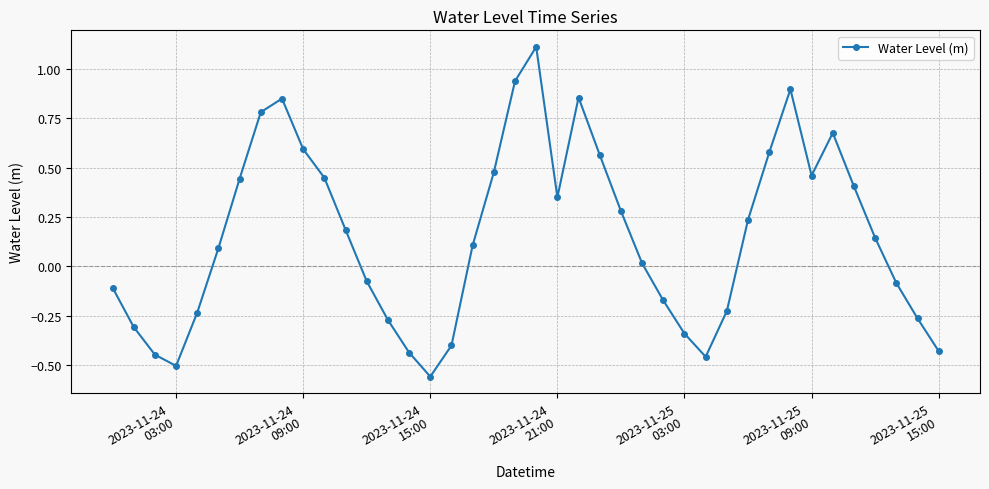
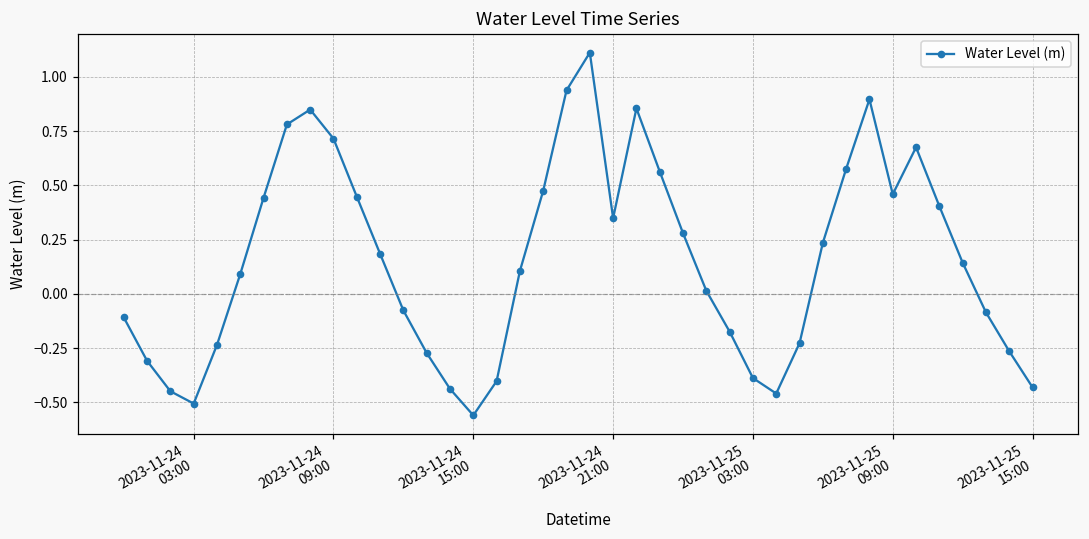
2023-11-24 09:00: 0.59 -> 0.72
2023-11-25 03:00: -0.34 -> -0.39
